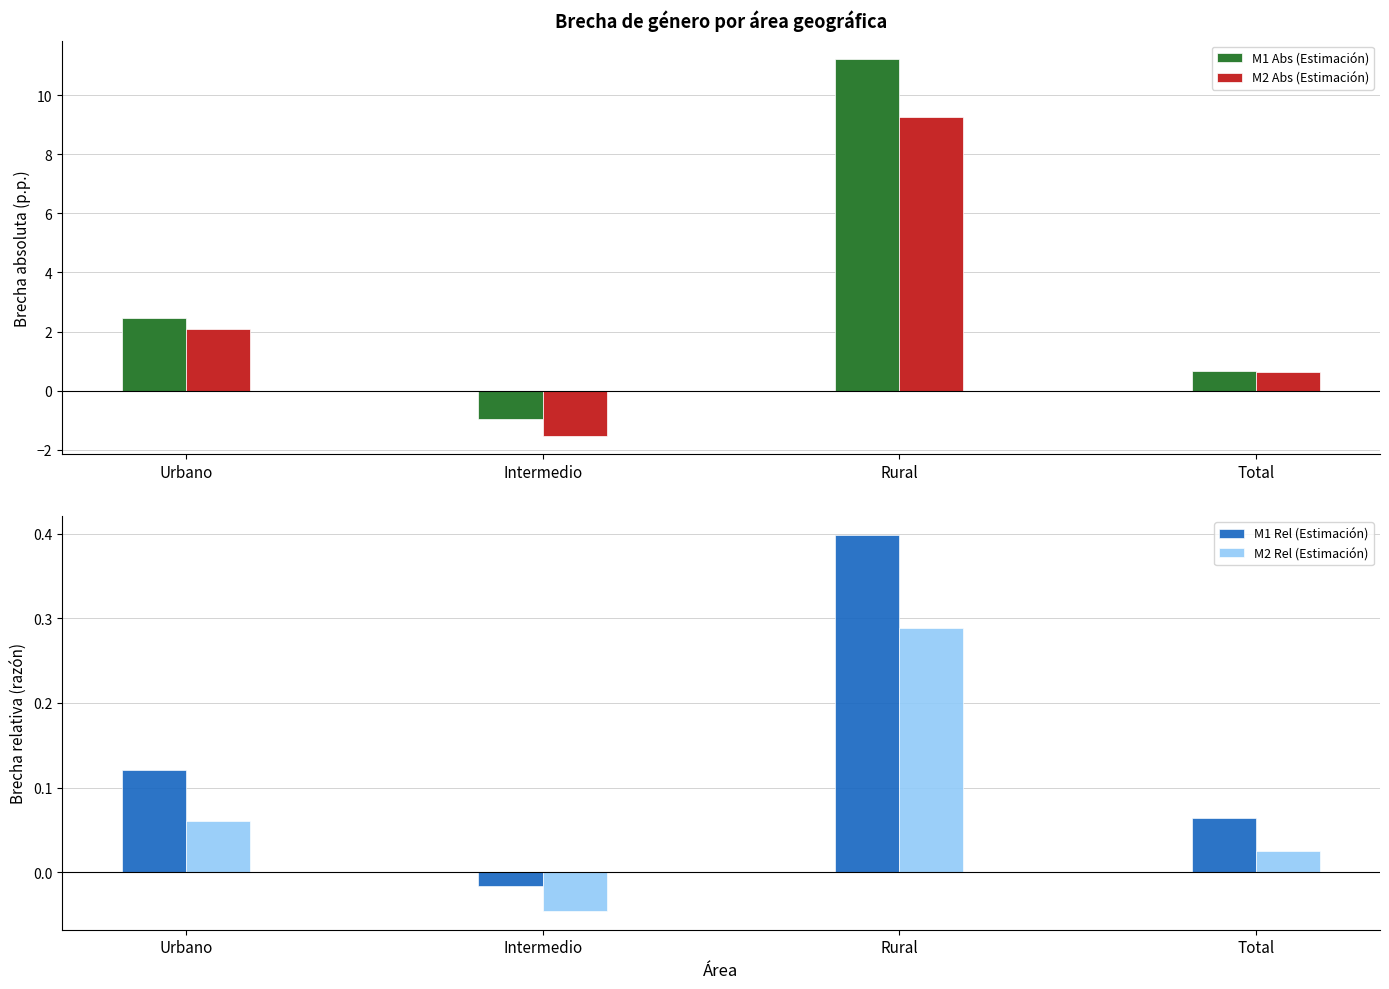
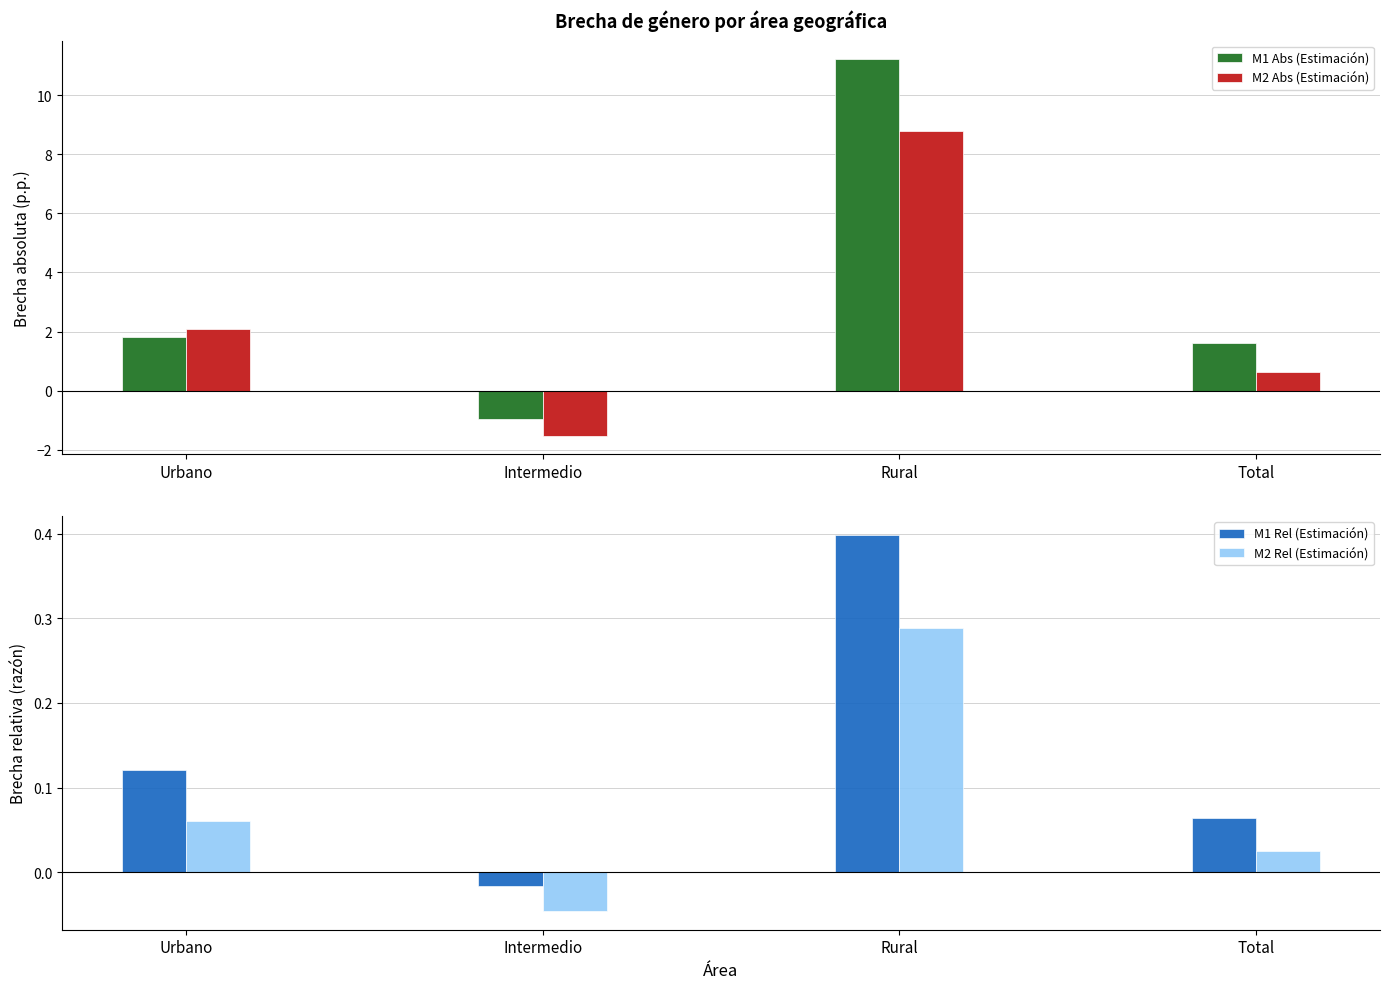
Brecha de género por área geográfica, M1 Abs (Estimación), Urbano: 2.5 -> 1.8
Brecha de género por área geográfica, M2 Abs (Estimación), Rural: 9.3 -> 8.8
Brecha de género por área geográfica, M1 Abs (Estimación), Total: 0.7 -> 1.6
